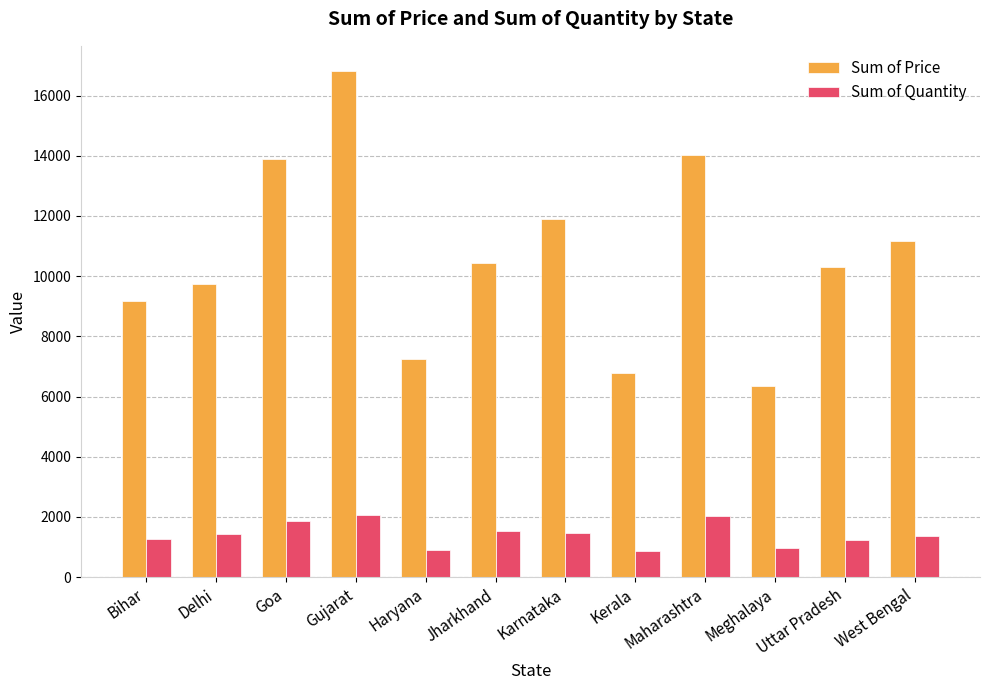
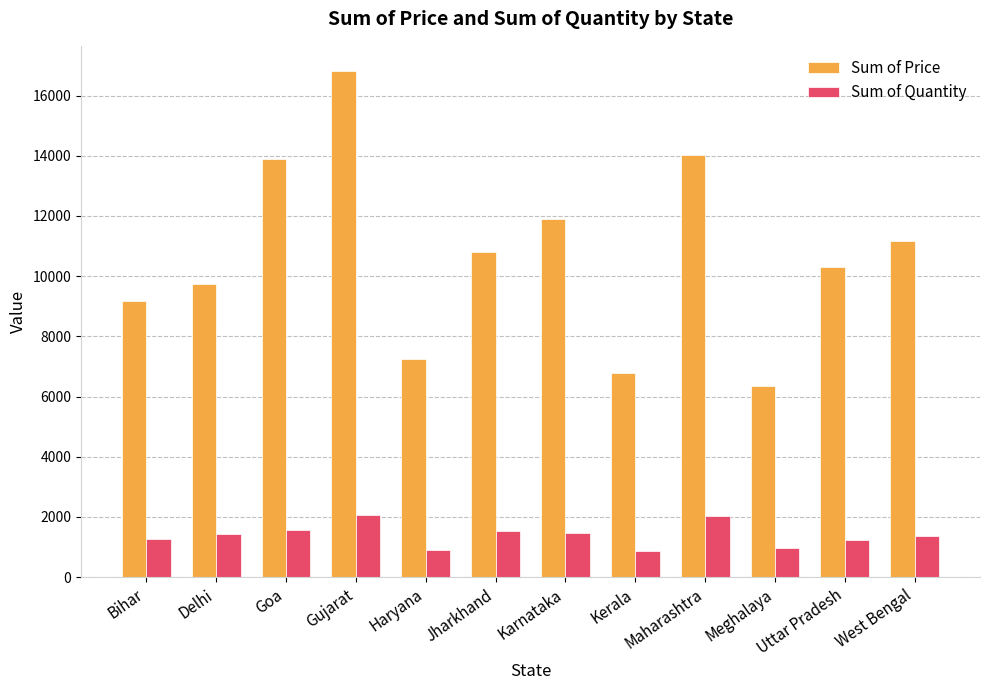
Sum of Quantity, Goa: 1900 -> 1600
Sum of Price, Jharkhand: 10400 -> 10800
